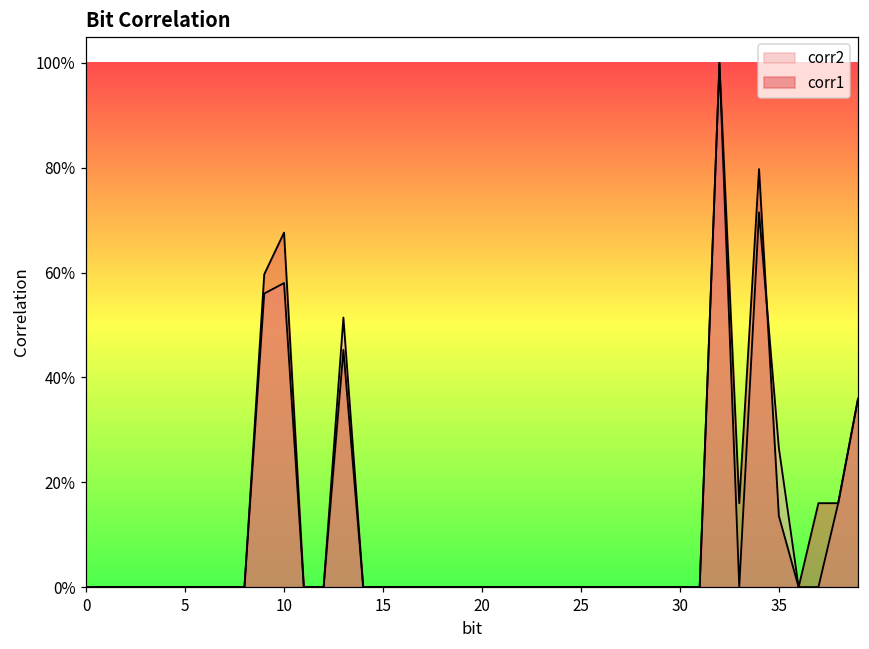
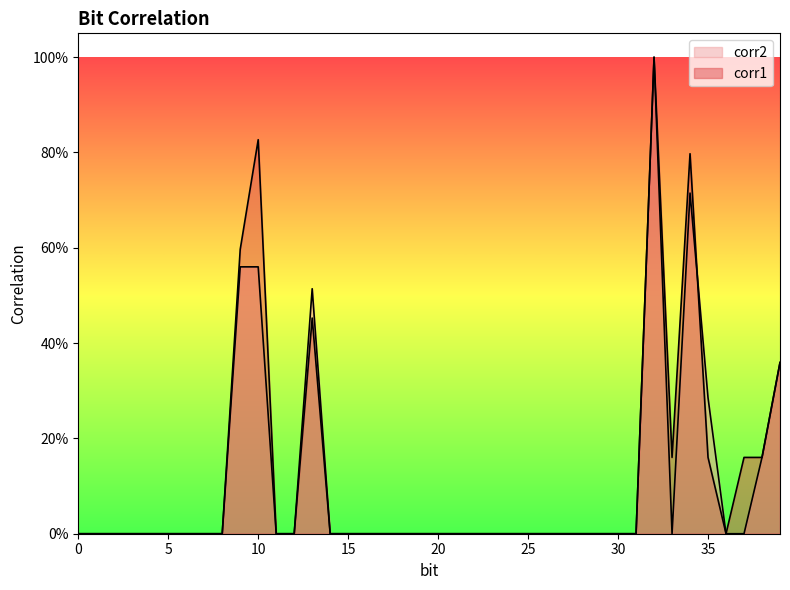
corr2, 10: 58% -> 56%
corr1, 10: 68% -> 83%
corr2, 35: 27% -> 29%
corr1, 35: 14% -> 16%
